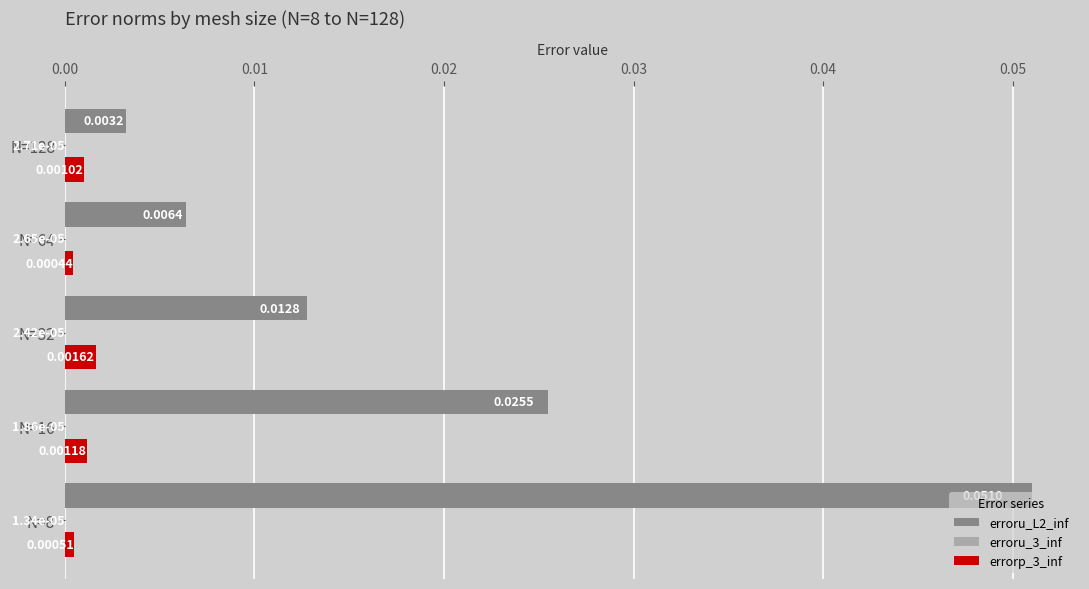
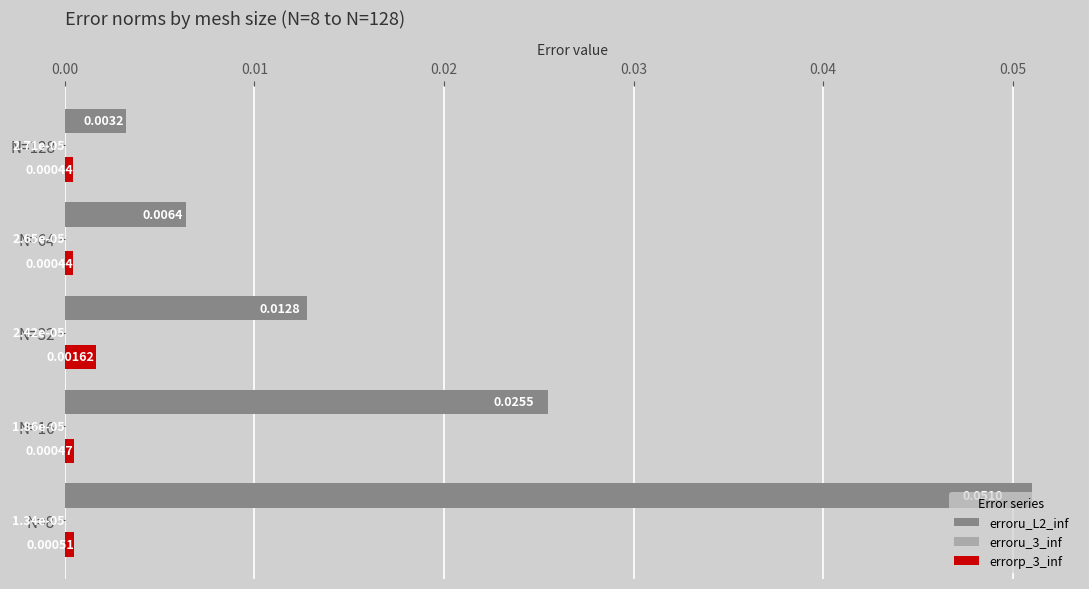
errorp_3_inf, N=128: 0.0010 -> 0.0004
errorp_3_inf, N=16: 0.0012 -> 0.0005
